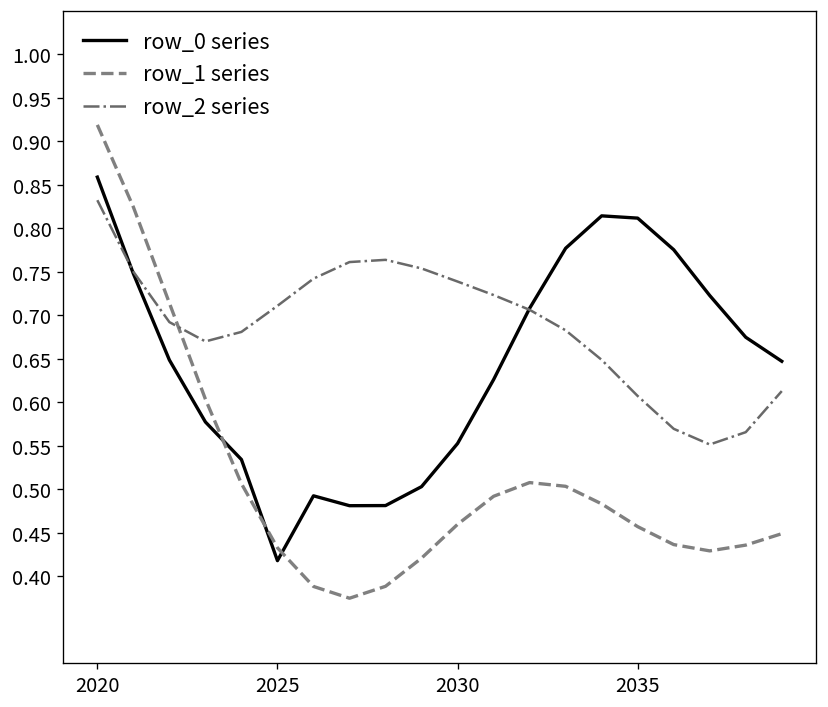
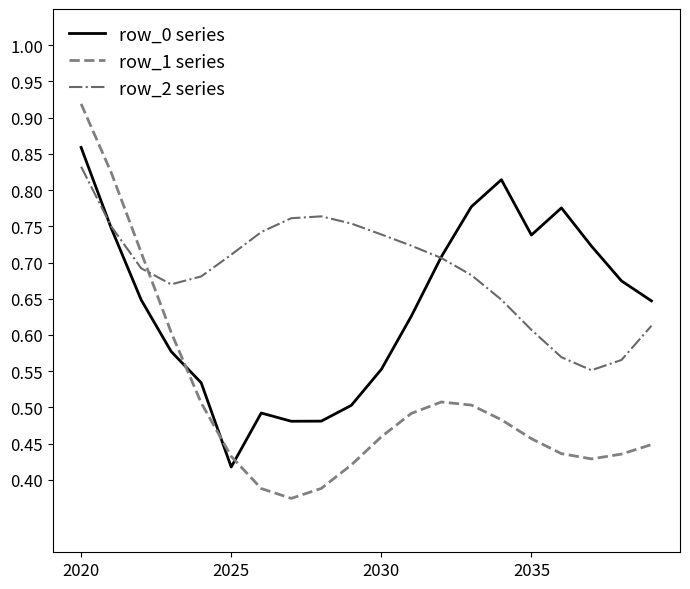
row_0 series, 2035: 0.81 -> 0.74
